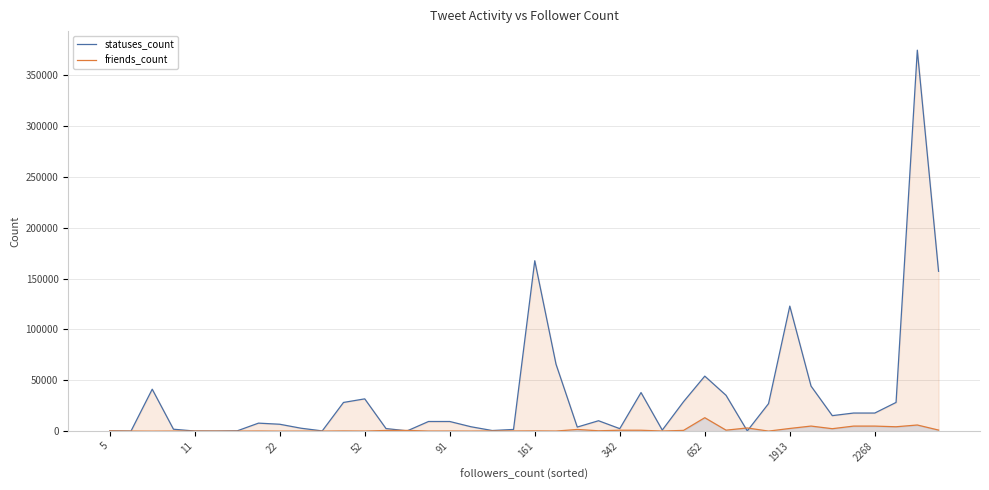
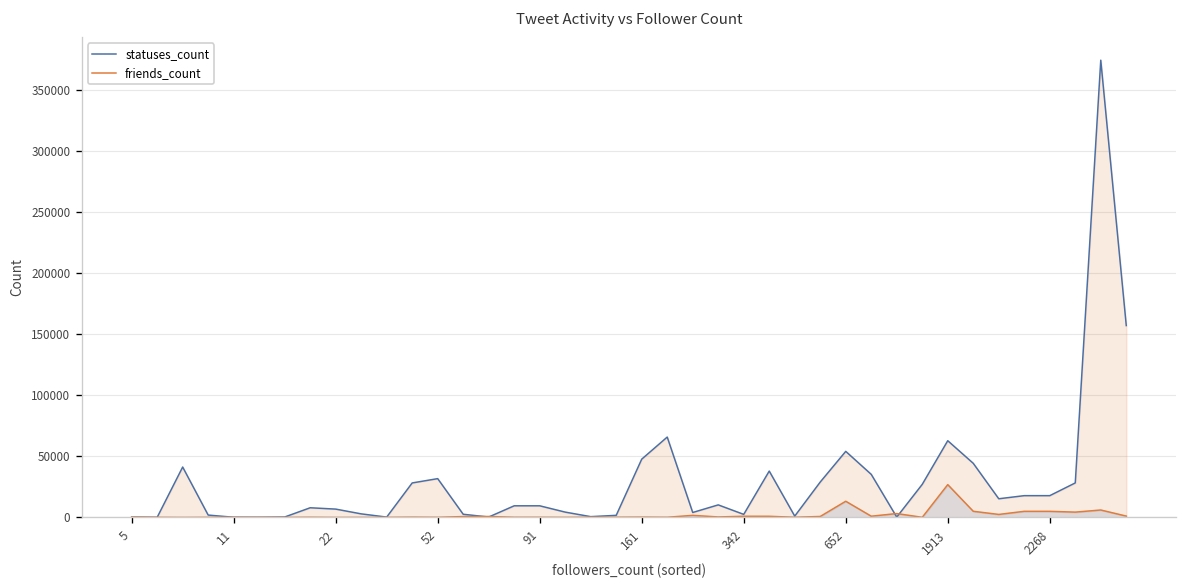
statuses_count, 161: 167000 -> 48000
statuses_count, 1913: 123000 -> 63000
friends_count, 1913: 3000 -> 27000
